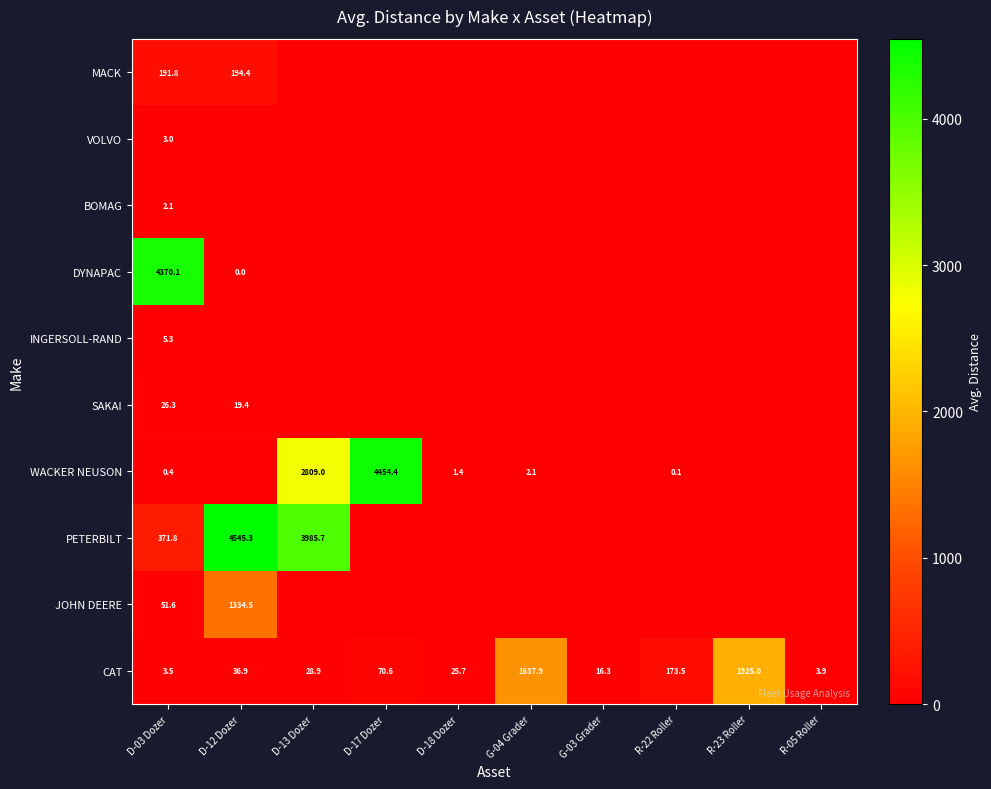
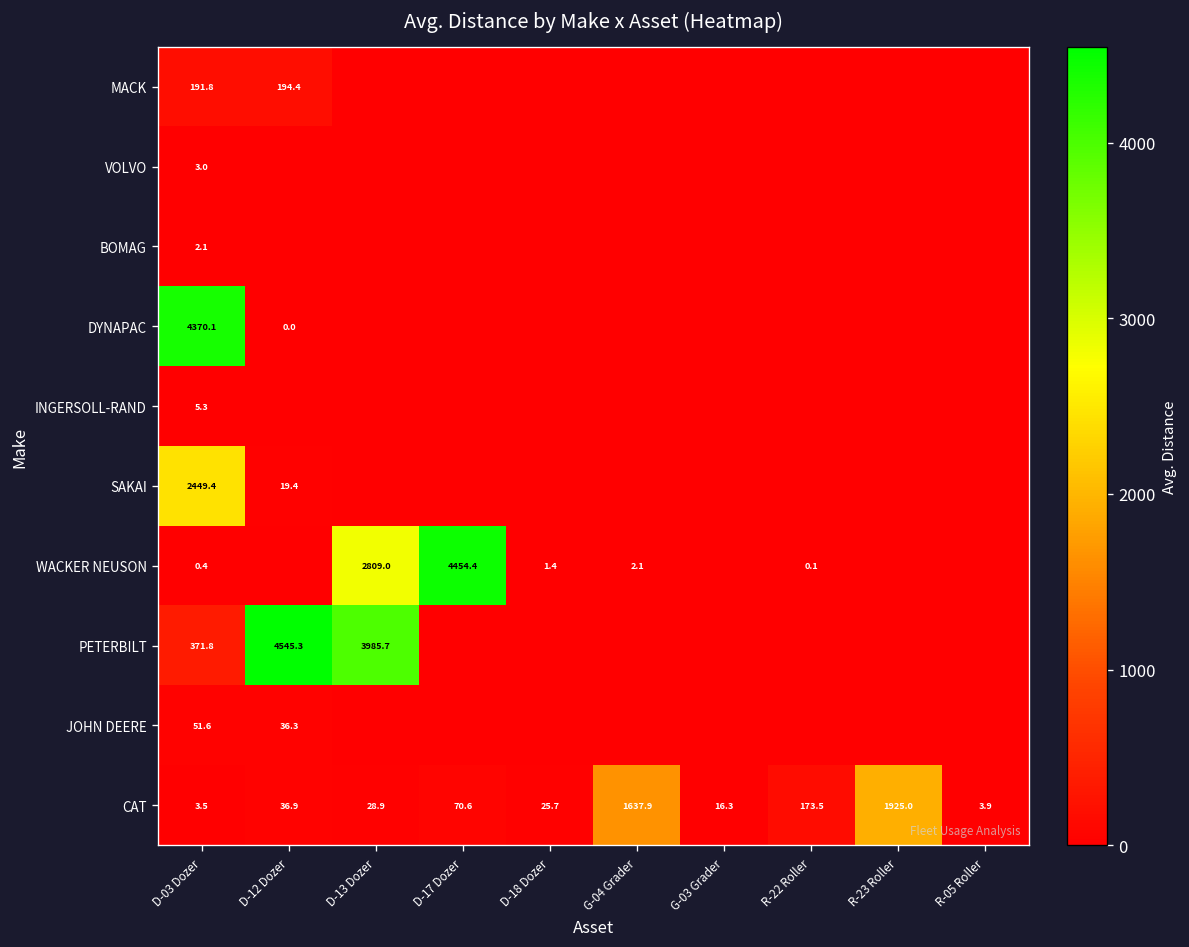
SAKAI, D-03 Dozer: 26.3 -> 2449.4
JOHN DEERE, D-12 Dozer: 1334.5 -> 36.3
